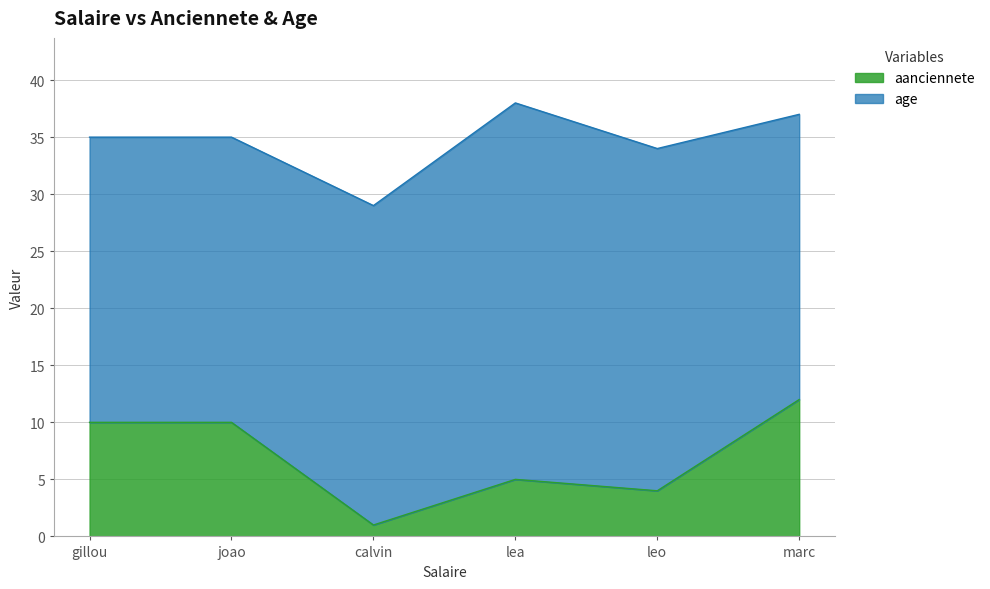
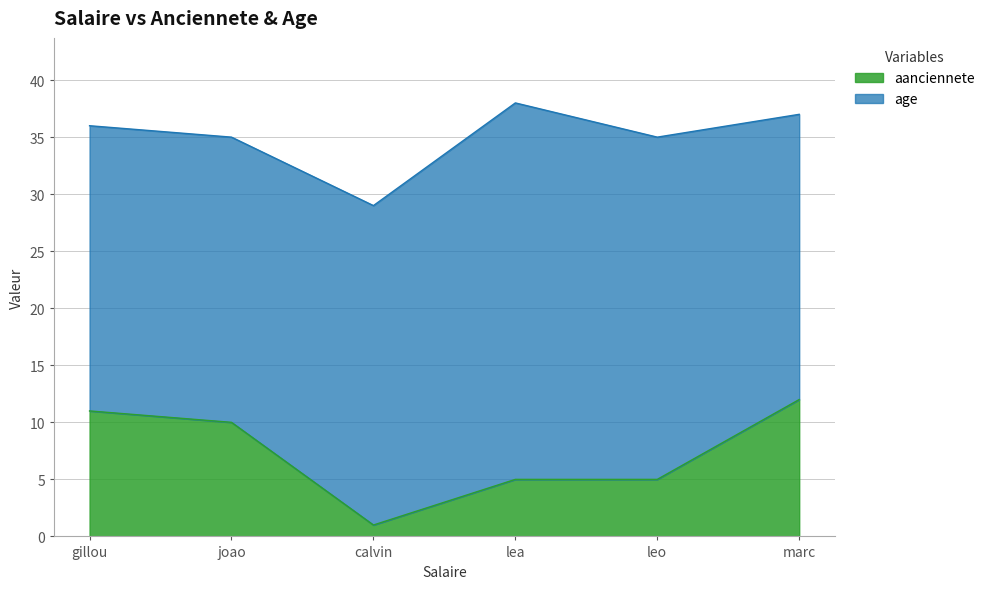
aanciennete, gillou: 10 -> 11
aanciennete, leo: 4 -> 5
